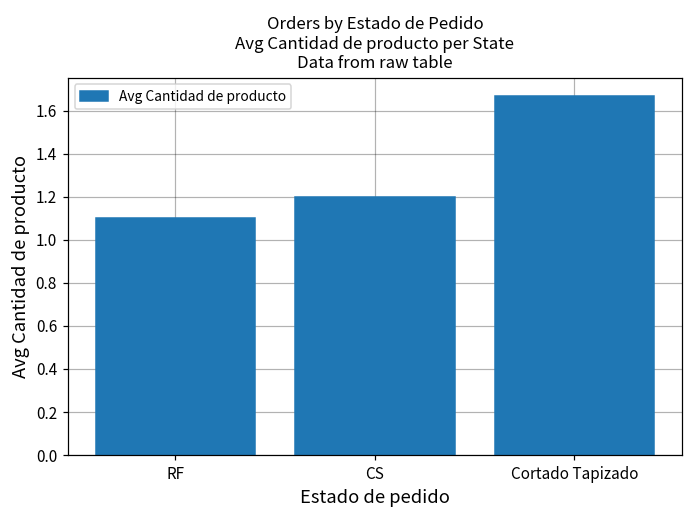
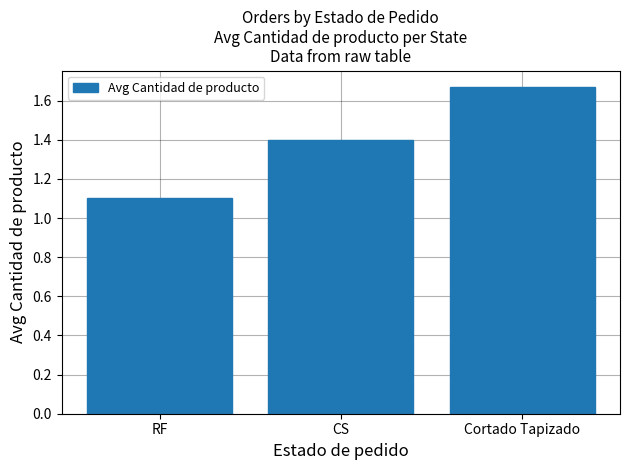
CS: 1.2 -> 1.4
